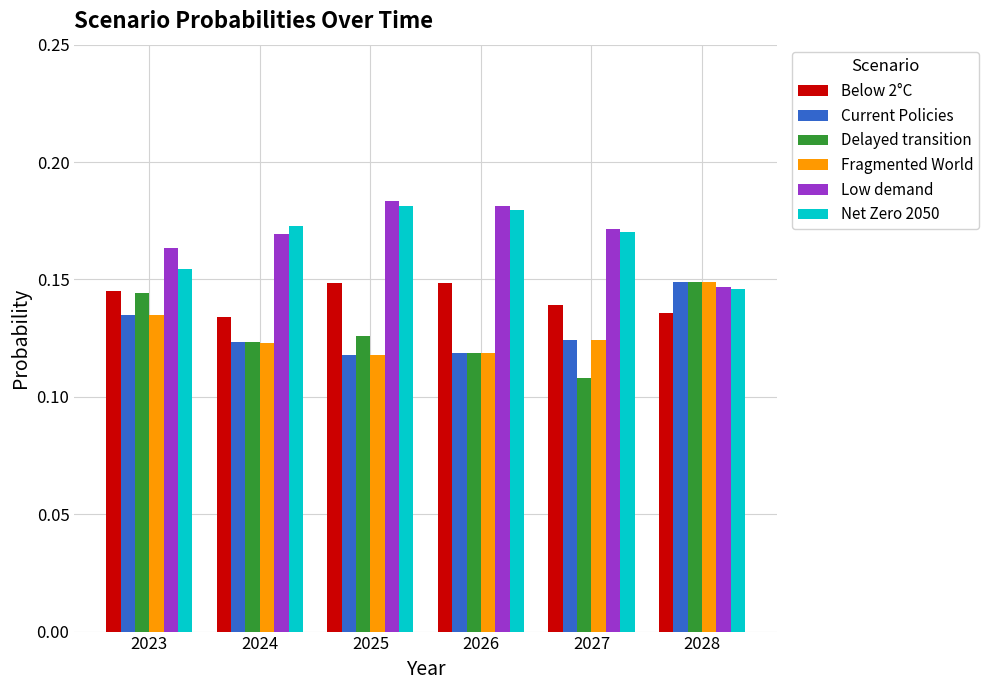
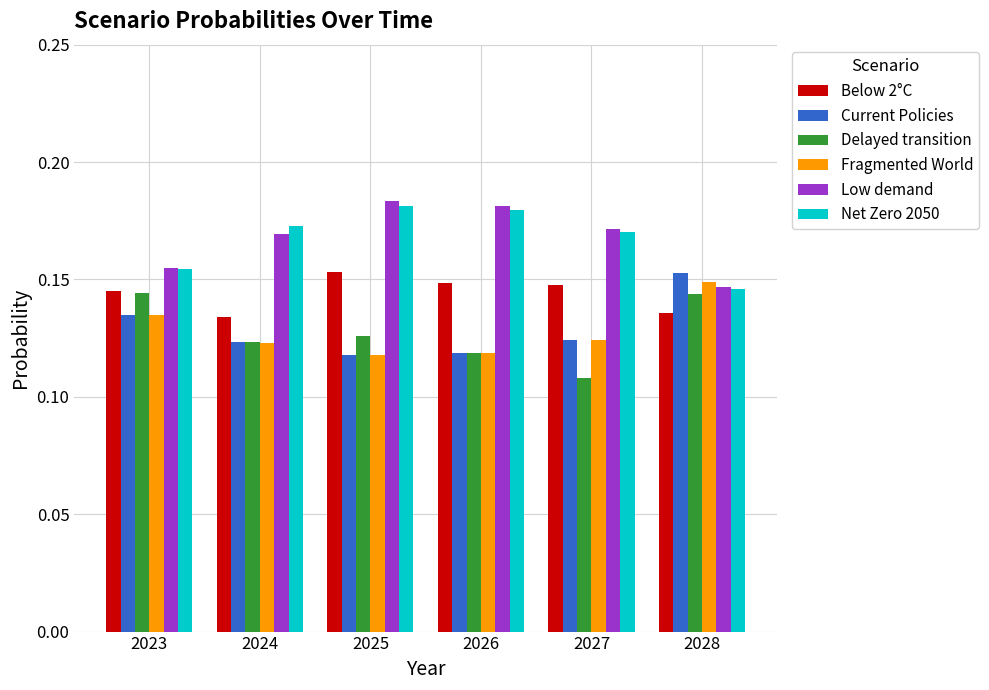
Low demand, 2023: 0.163 -> 0.155
Below 2°C, 2025: 0.148 -> 0.153
Below 2°C, 2027: 0.139 -> 0.148
Current Policies, 2028: 0.149 -> 0.153
Delayed transition, 2028: 0.149 -> 0.144
